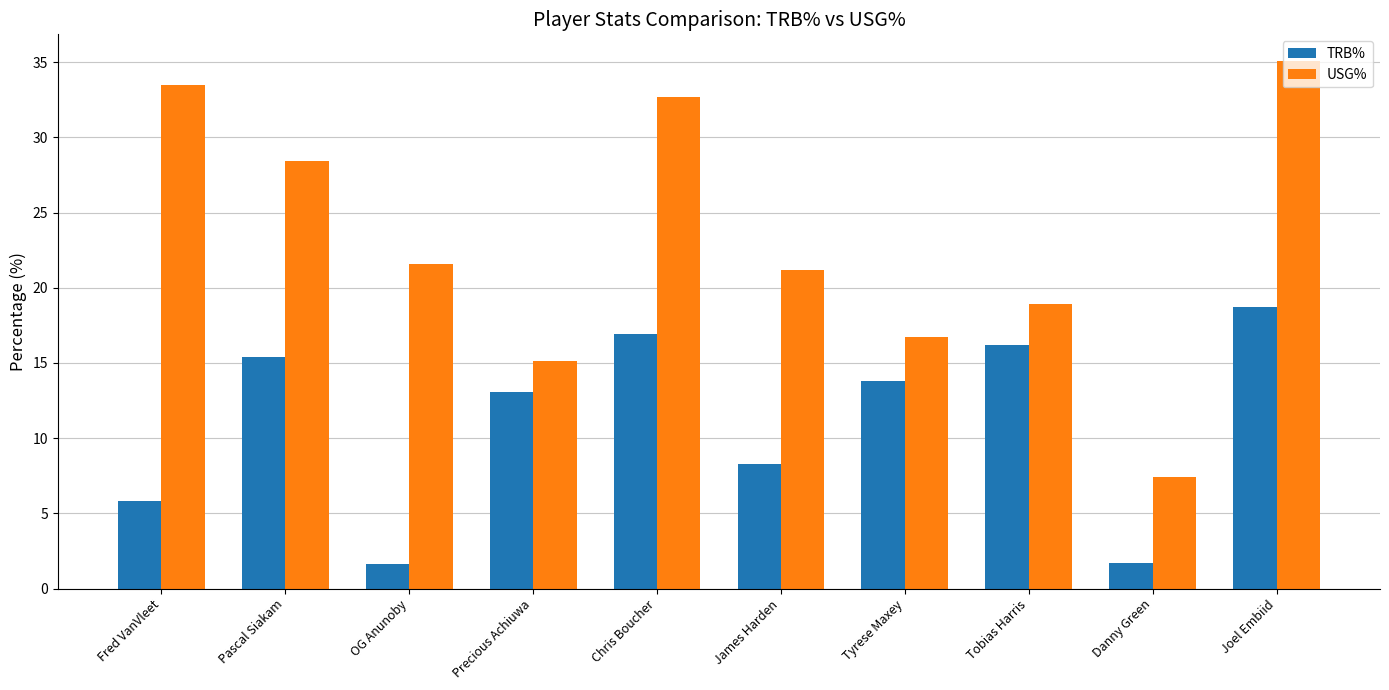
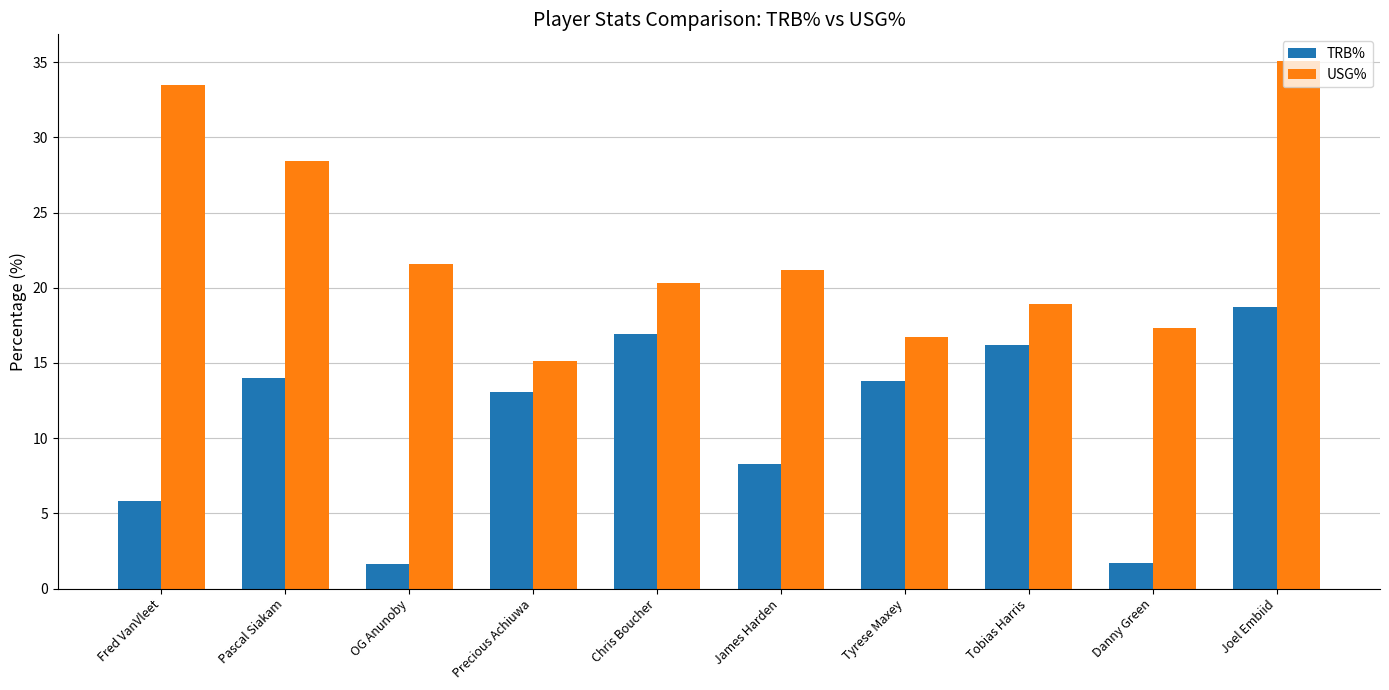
TRB%, Pascal Siakam: 15.4 -> 14.0
USG%, Chris Boucher: 32.7 -> 20.3
USG%, Danny Green: 7.4 -> 17.3
